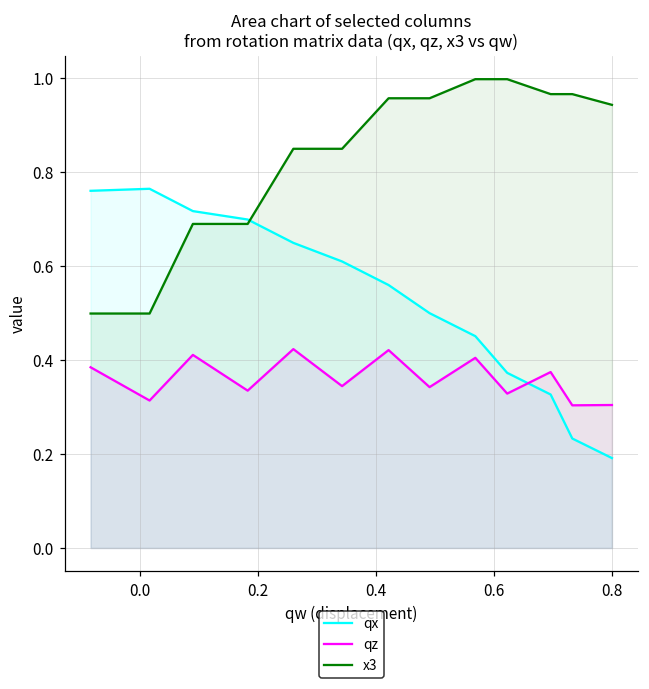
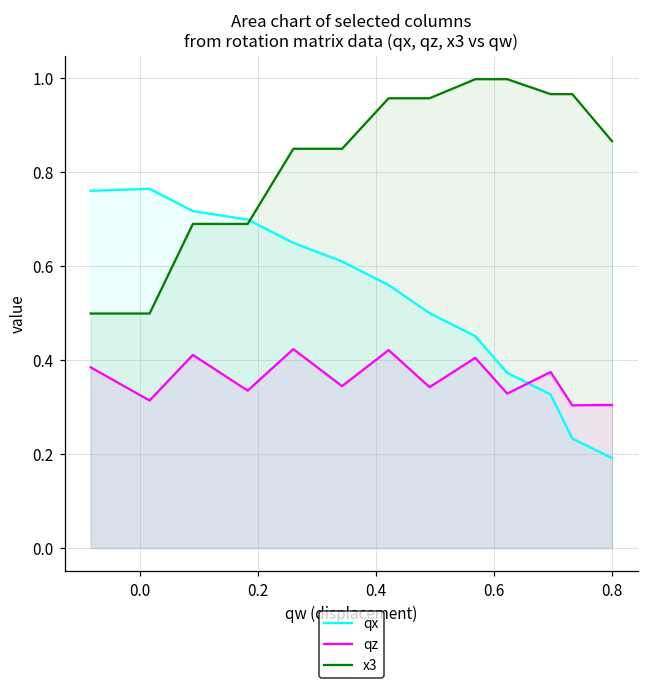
x3, 0.8: 0.94 -> 0.87
